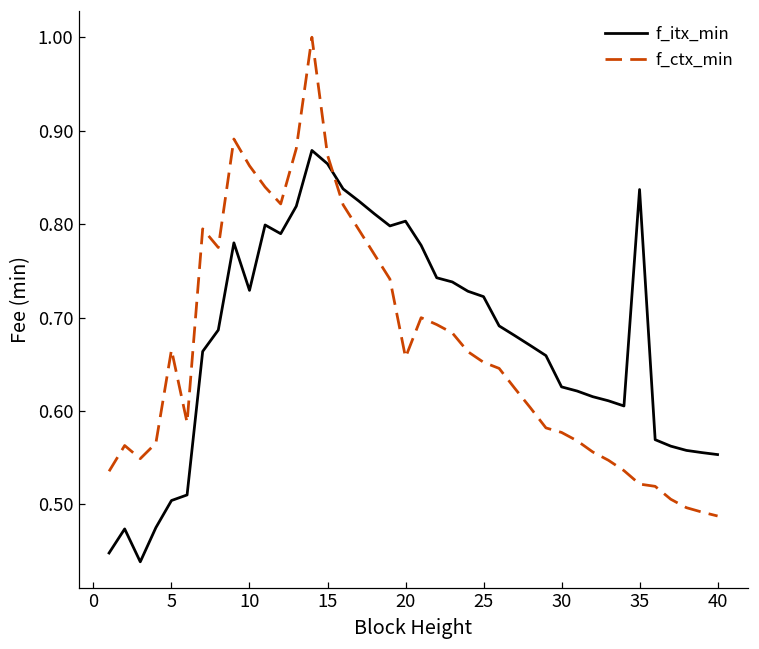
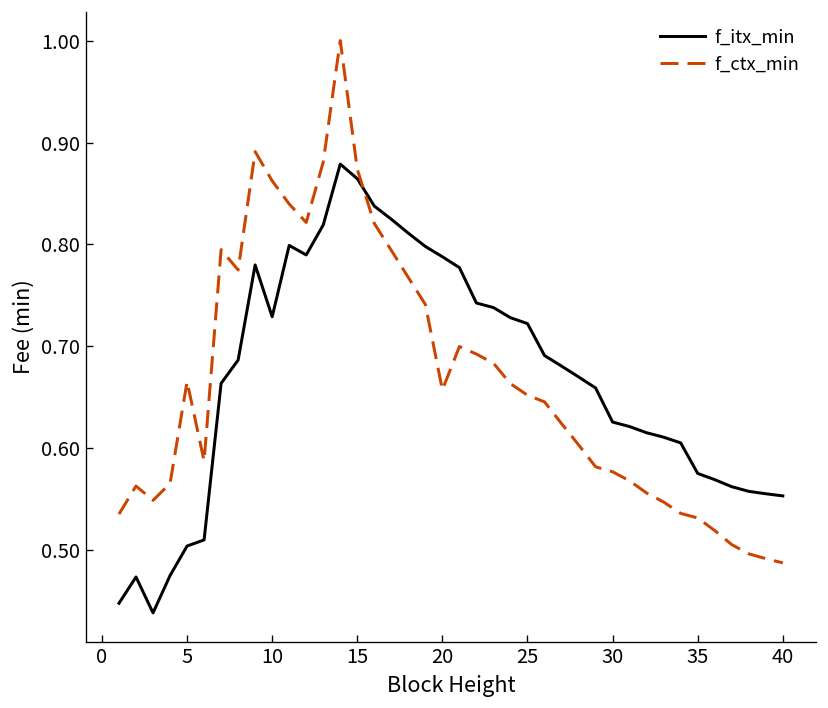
f_itx_min, 20: 0.80 -> 0.79
f_itx_min, 35: 0.84 -> 0.58
f_ctx_min, 35: 0.52 -> 0.53
